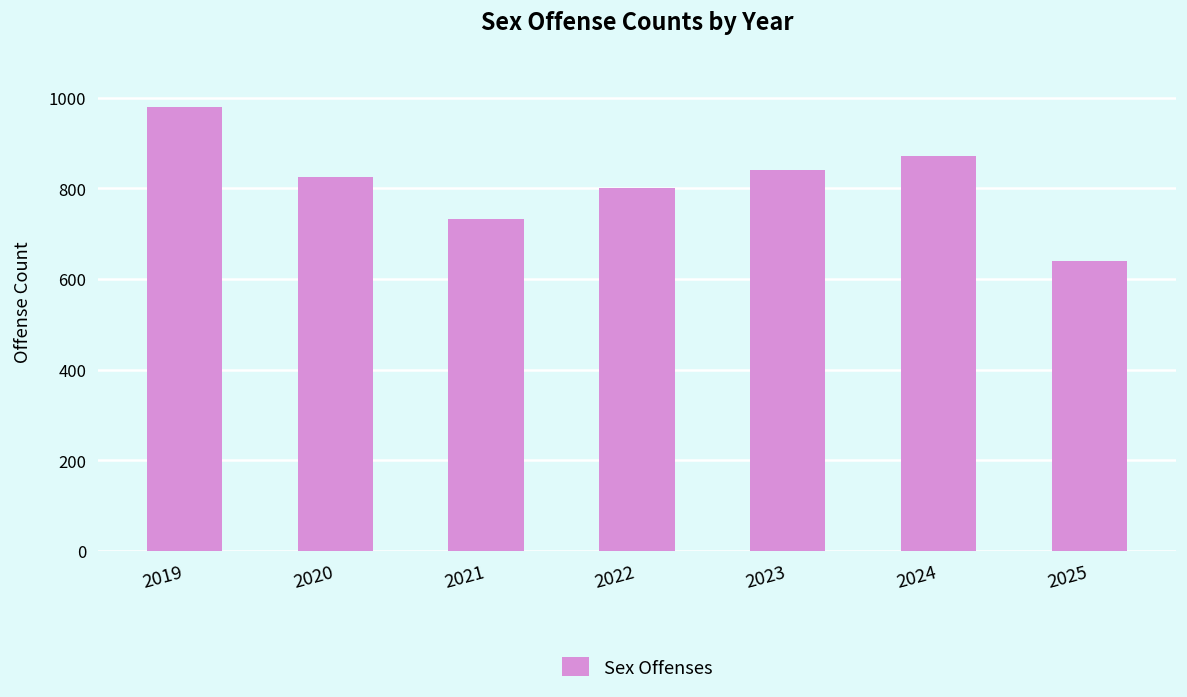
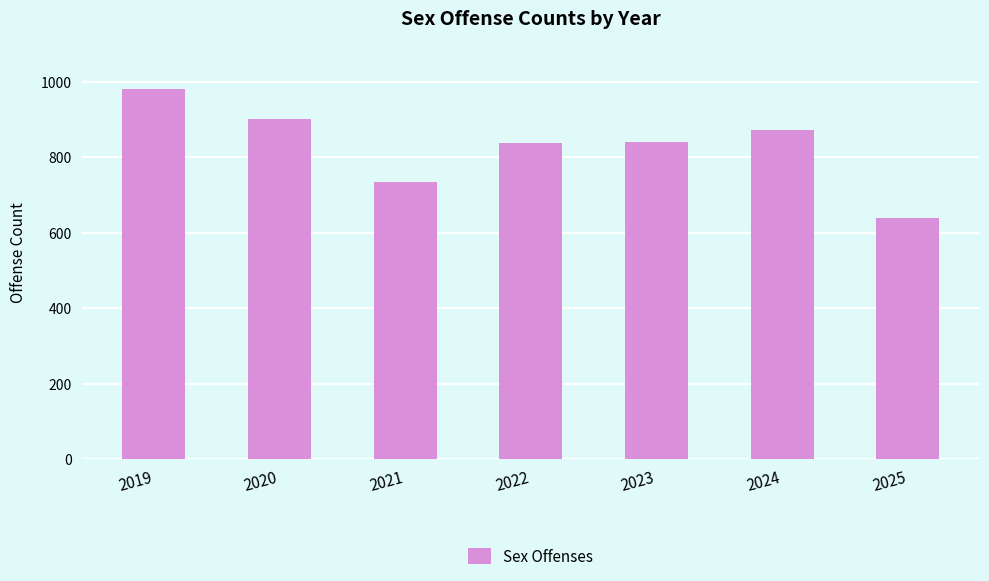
2020: 830 -> 900
2022: 800 -> 840
